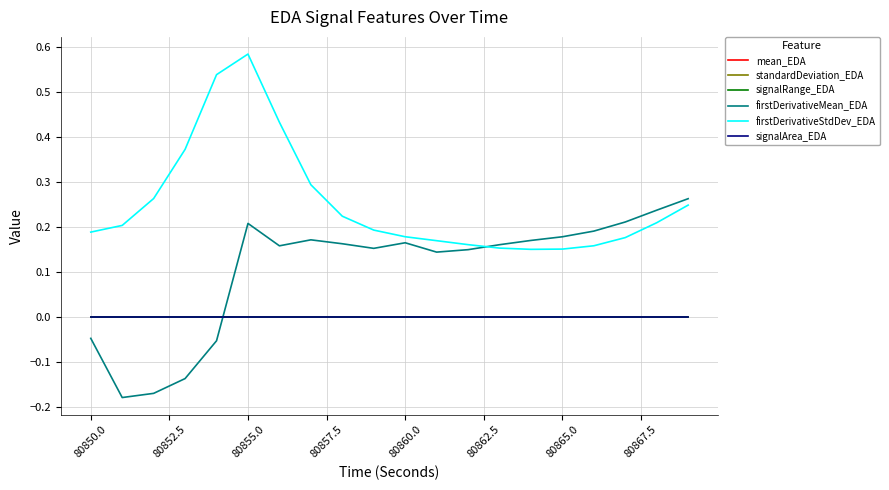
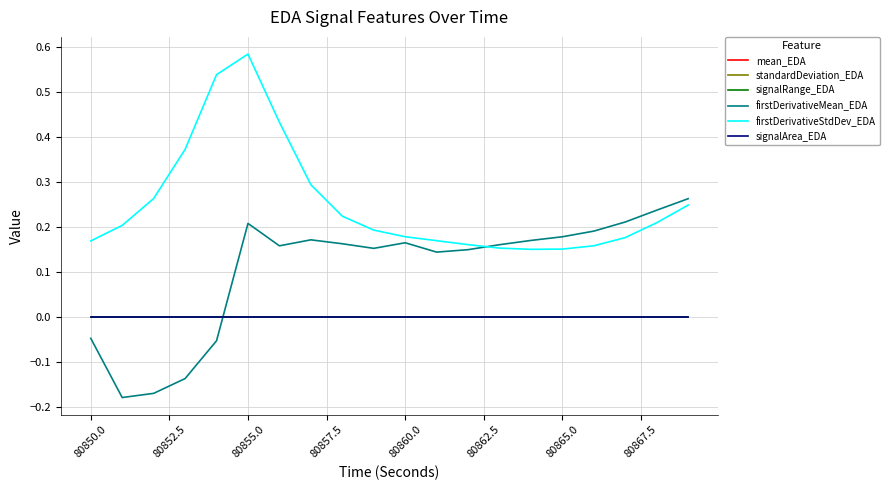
firstDerivativeStdDev_EDA, 80850.0: 0.19 -> 0.17
